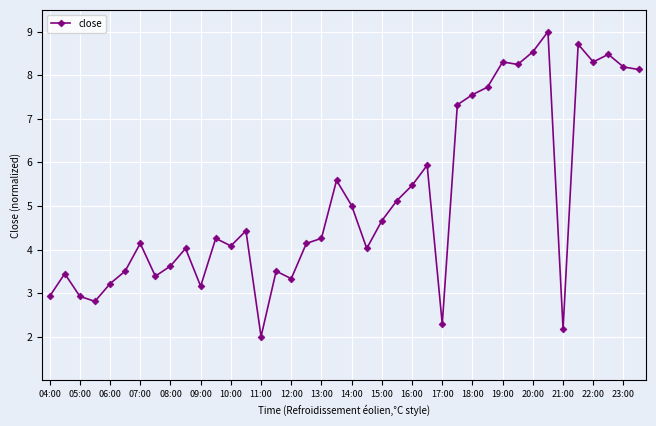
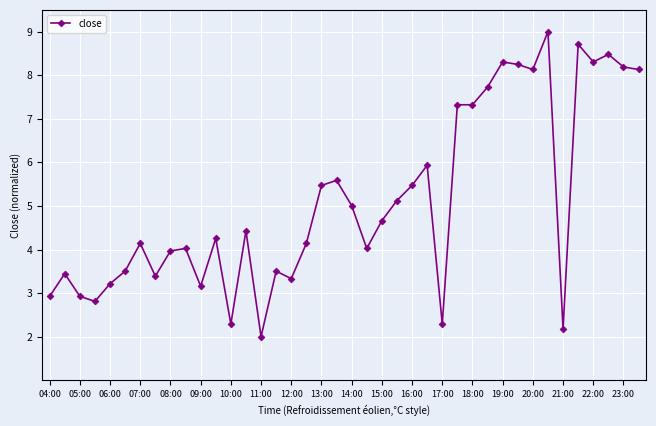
08:00: 3.6 -> 4.0
10:00: 4.1 -> 2.3
13:00: 4.3 -> 5.5
18:00: 7.6 -> 7.3
20:00: 8.5 -> 8.1
